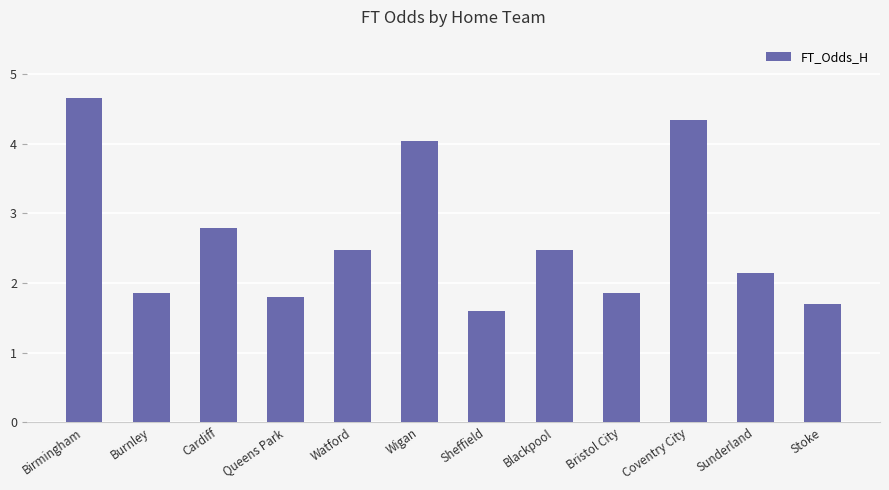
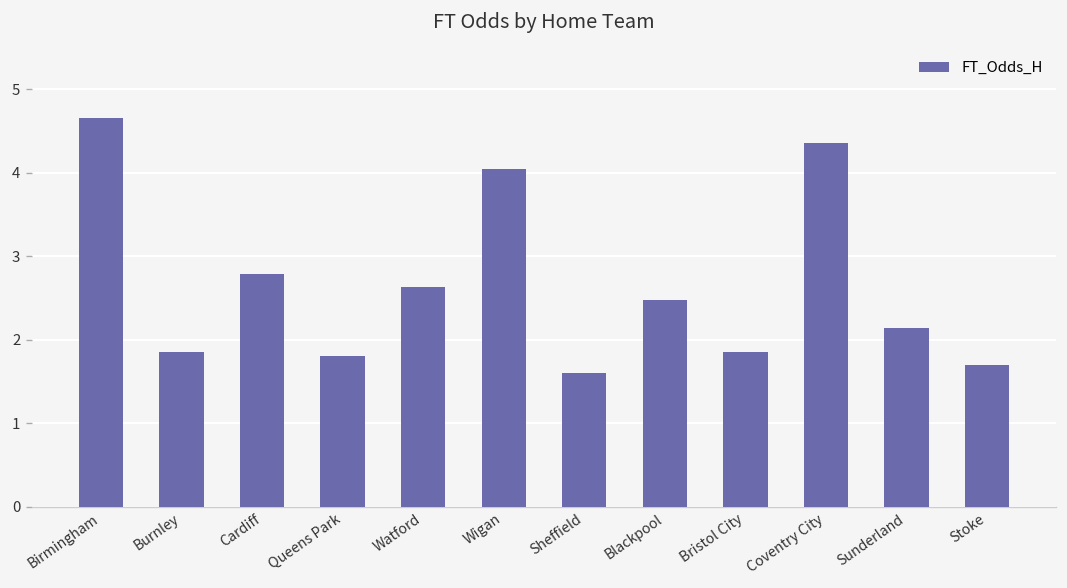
Watford: 2.5 -> 2.6
